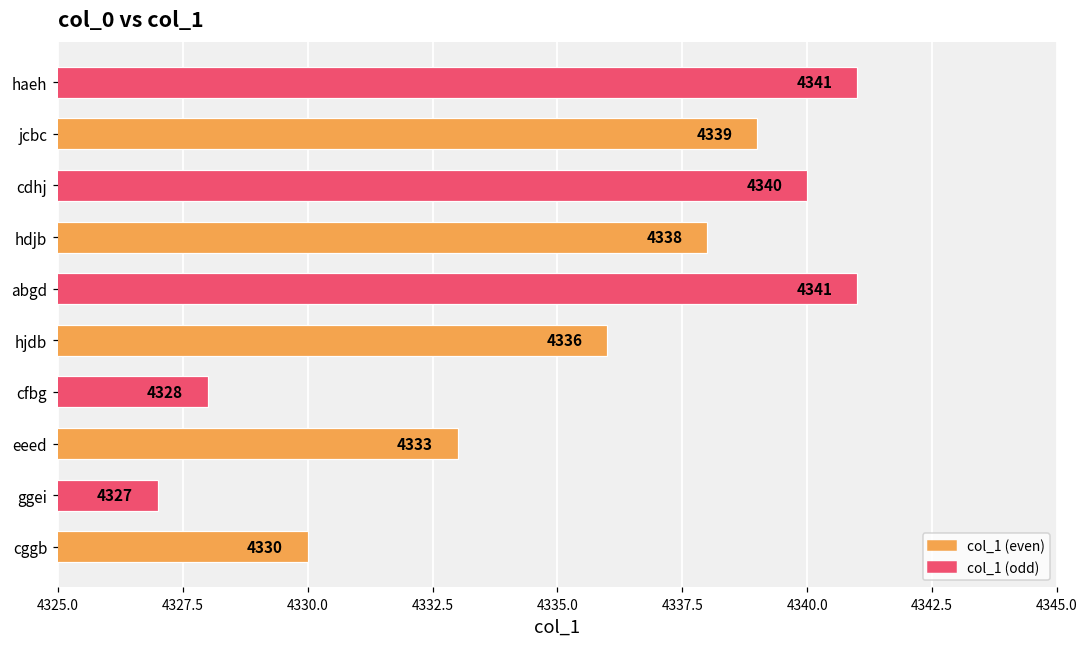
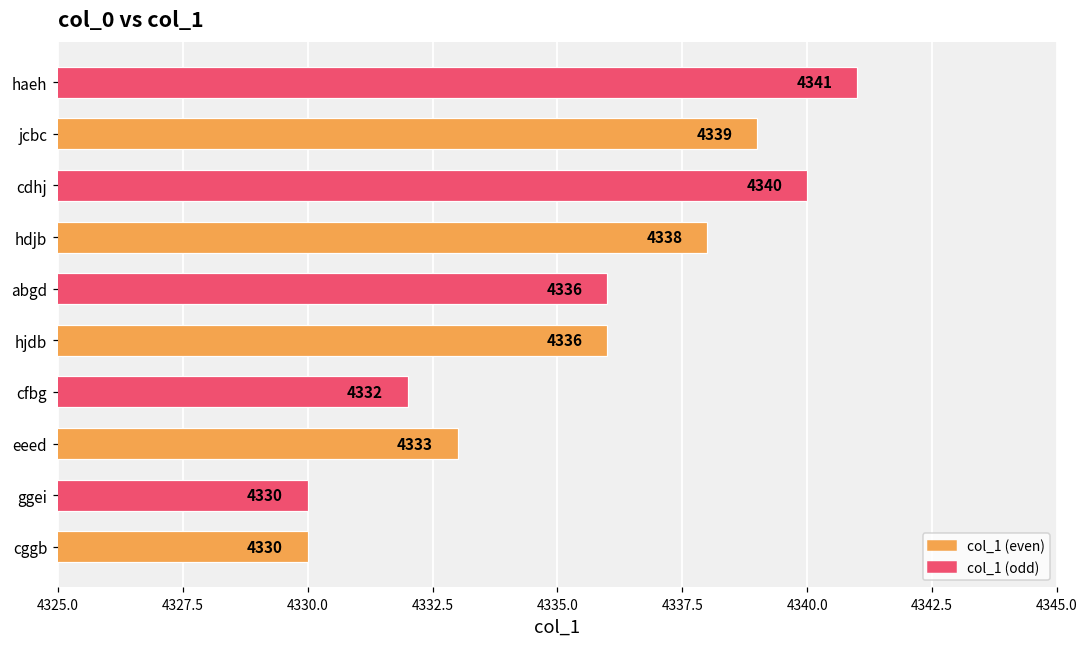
abgd: 4341 -> 4336
cfbg: 4328 -> 4332
ggei: 4327 -> 4330
